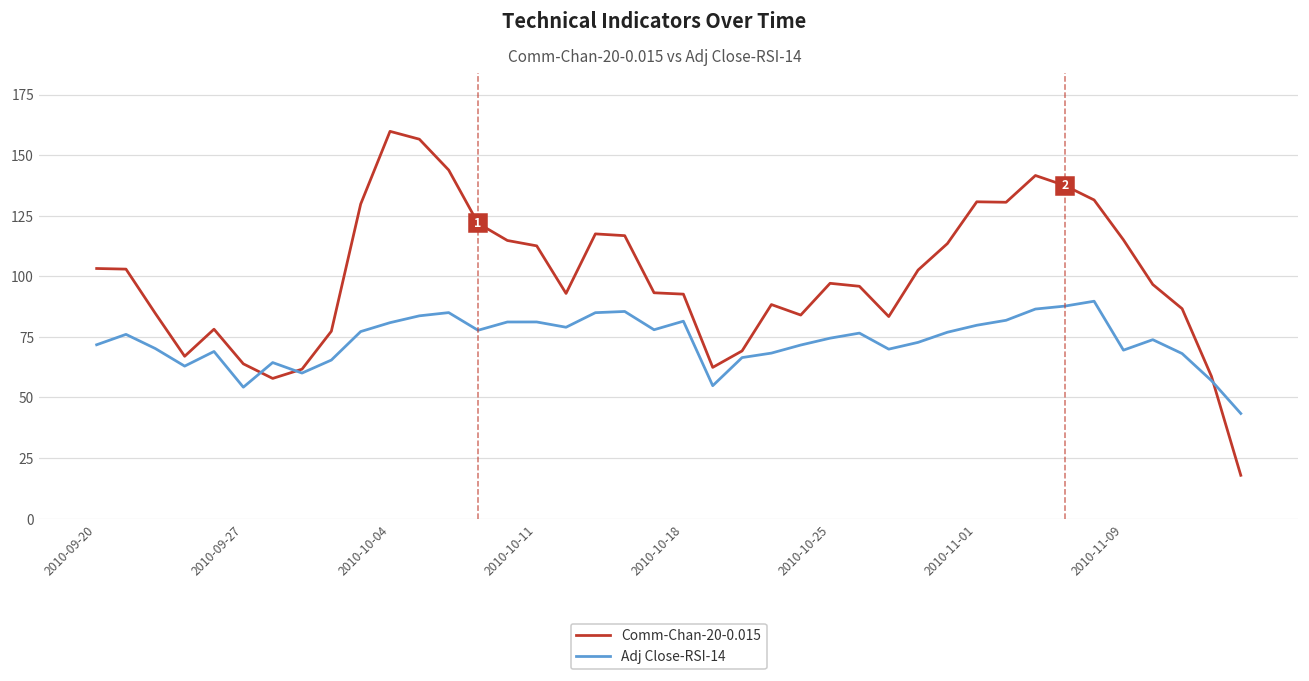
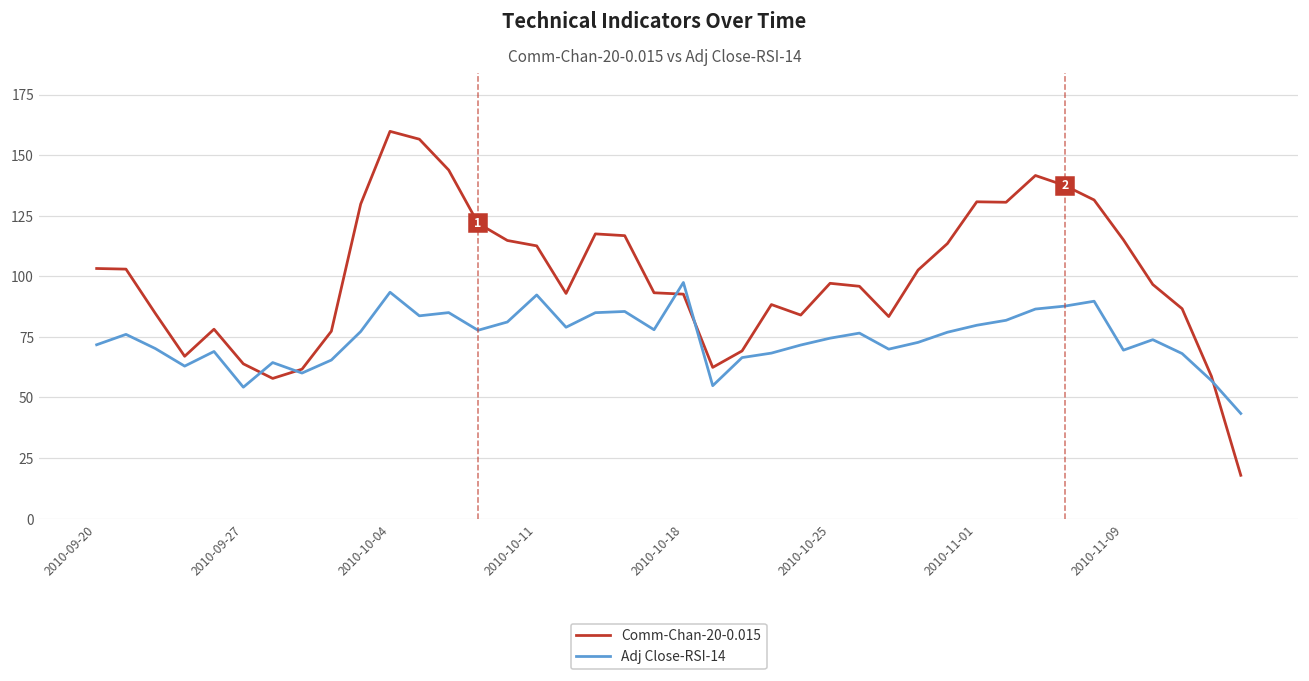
Adj Close-RSI-14, 2010-10-04: 81 -> 93
Adj Close-RSI-14, 2010-10-11: 81 -> 92
Adj Close-RSI-14, 2010-10-18: 81 -> 97
